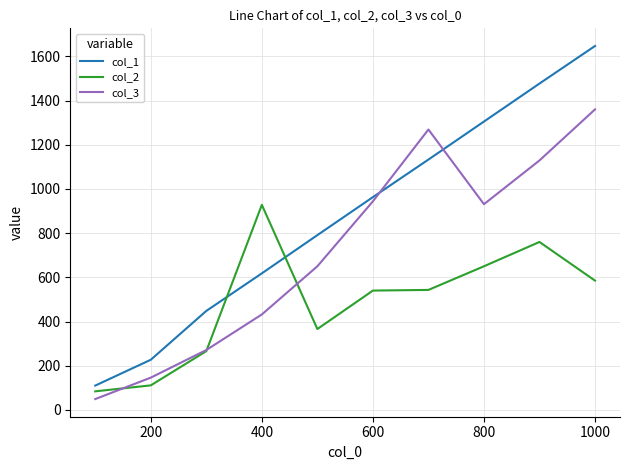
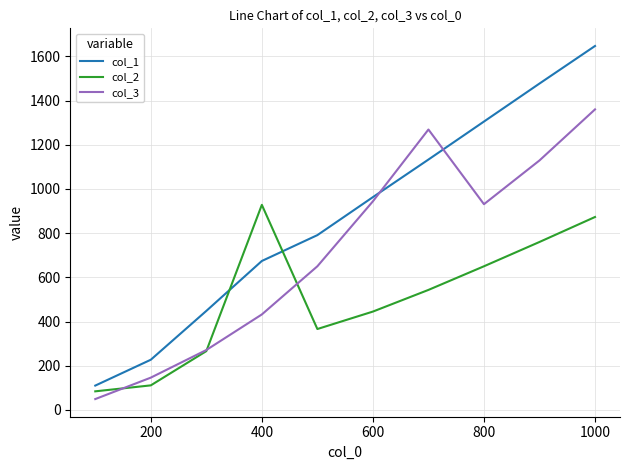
col_1, 400: 620 -> 670
col_2, 600: 540 -> 450
col_2, 1000: 590 -> 870
